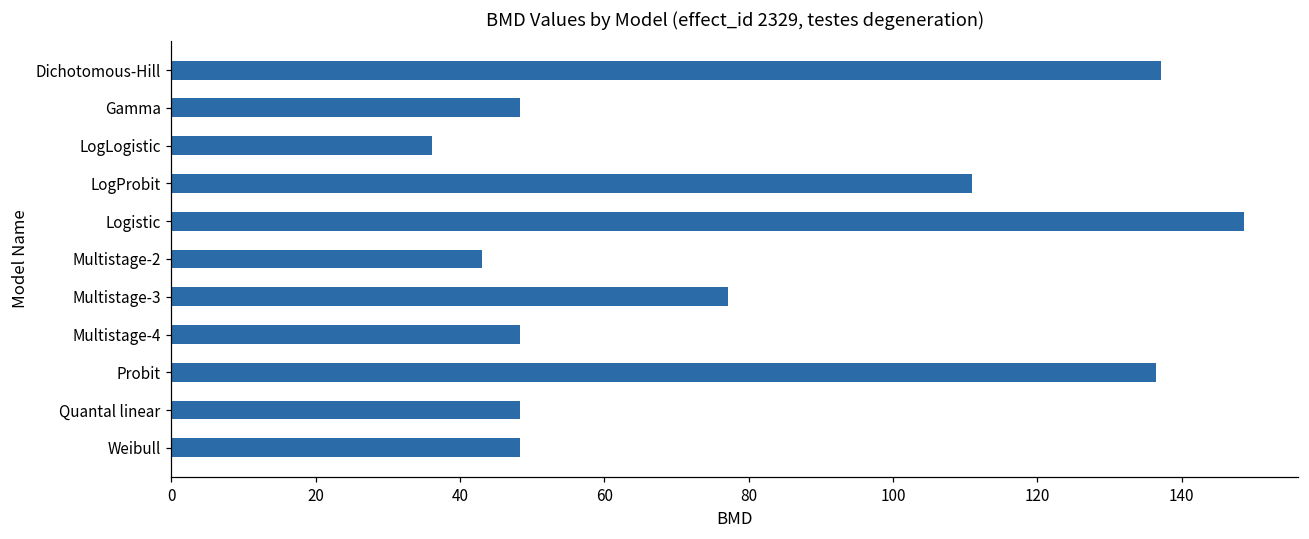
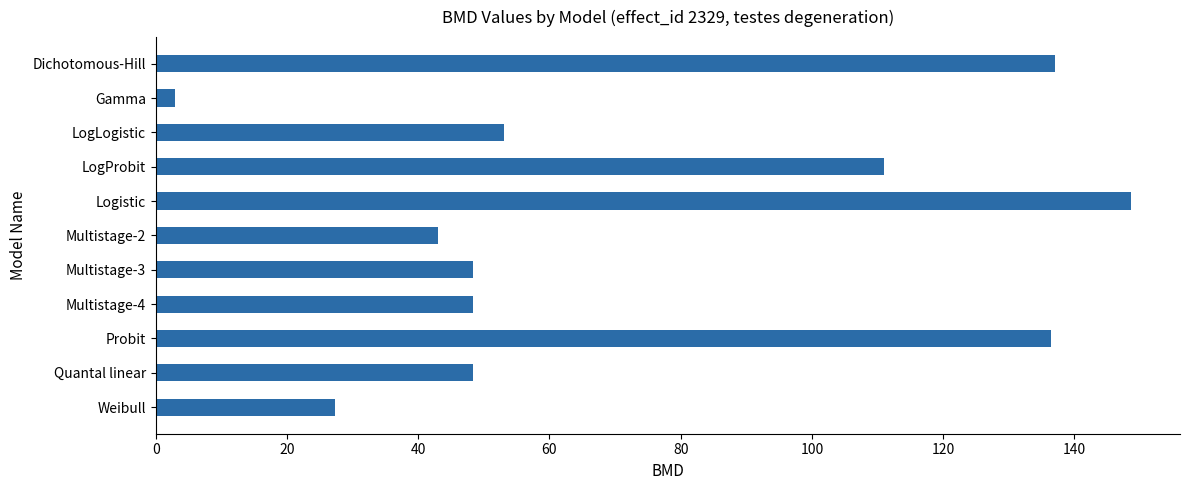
Gamma: 48 -> 3
LogLogistic: 36 -> 53
Multistage-3: 77 -> 48
Weibull: 48 -> 27
